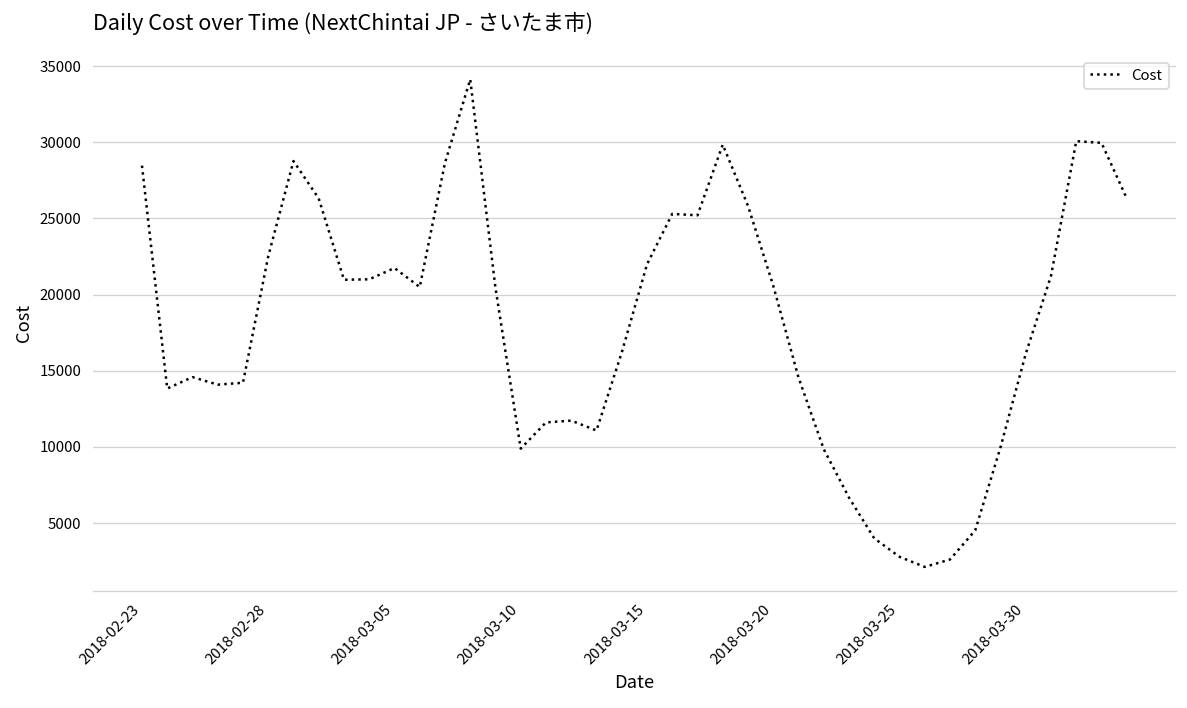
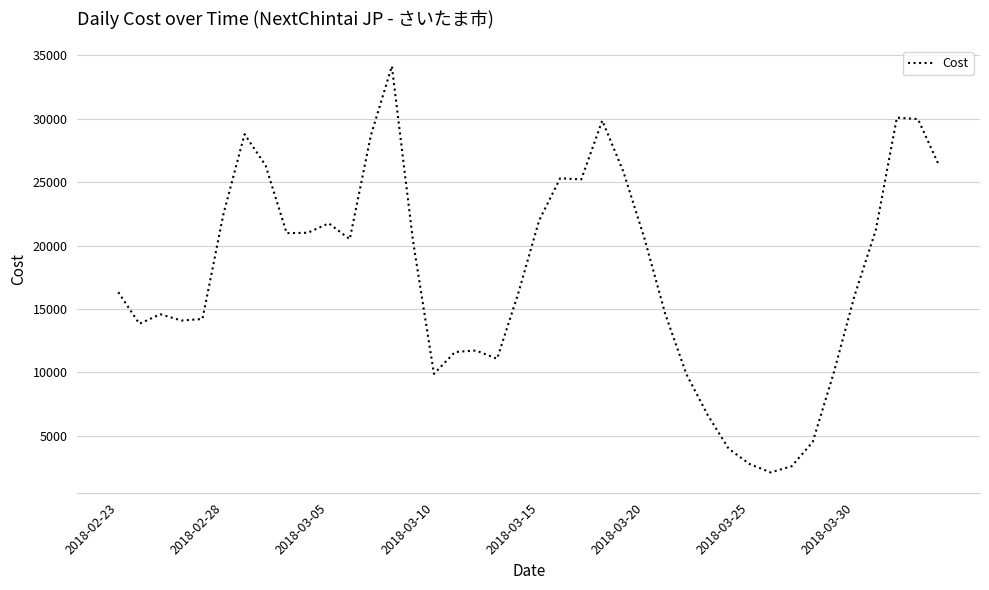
2018-02-23: 28500 -> 16300
